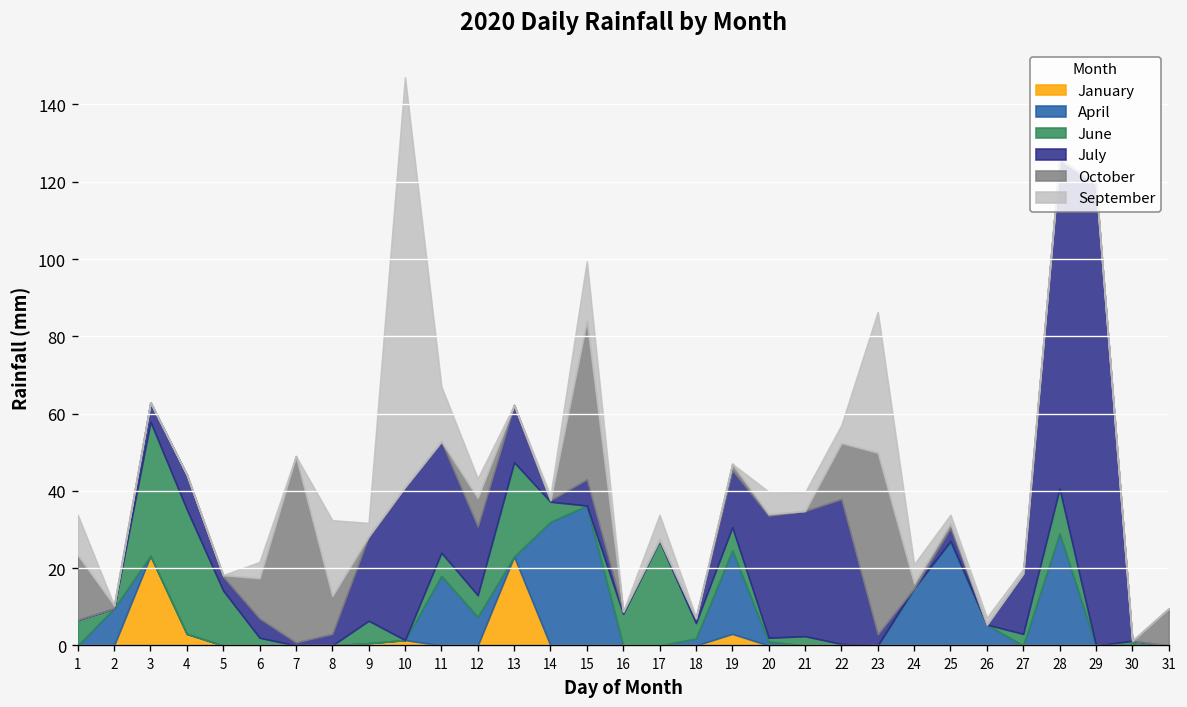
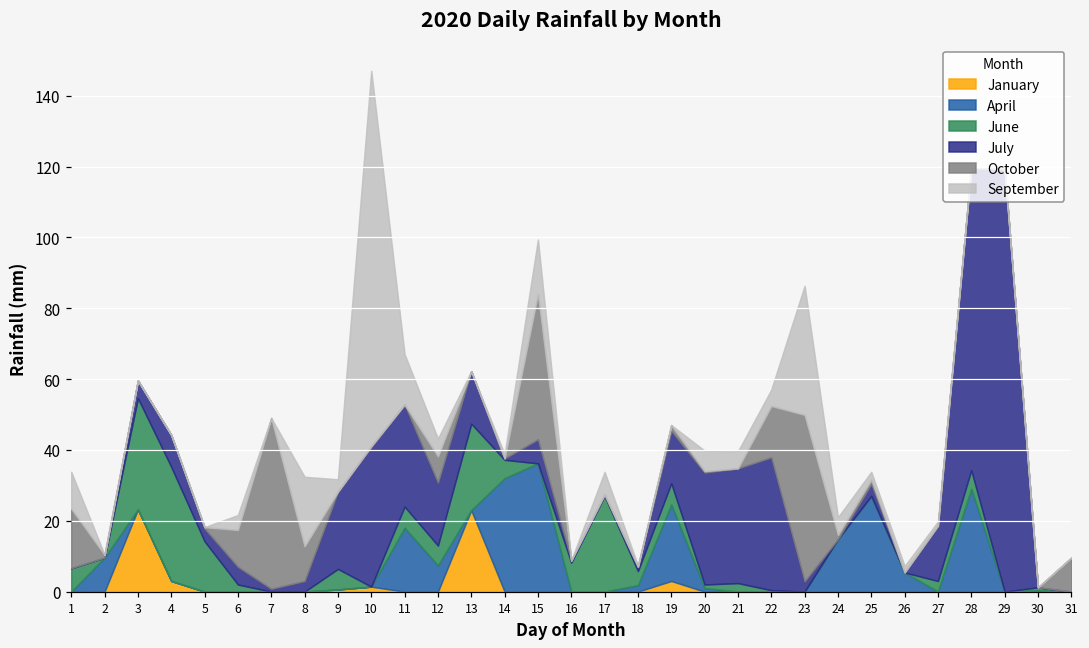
June, 3: 35 -> 31
June, 28: 12 -> 5
